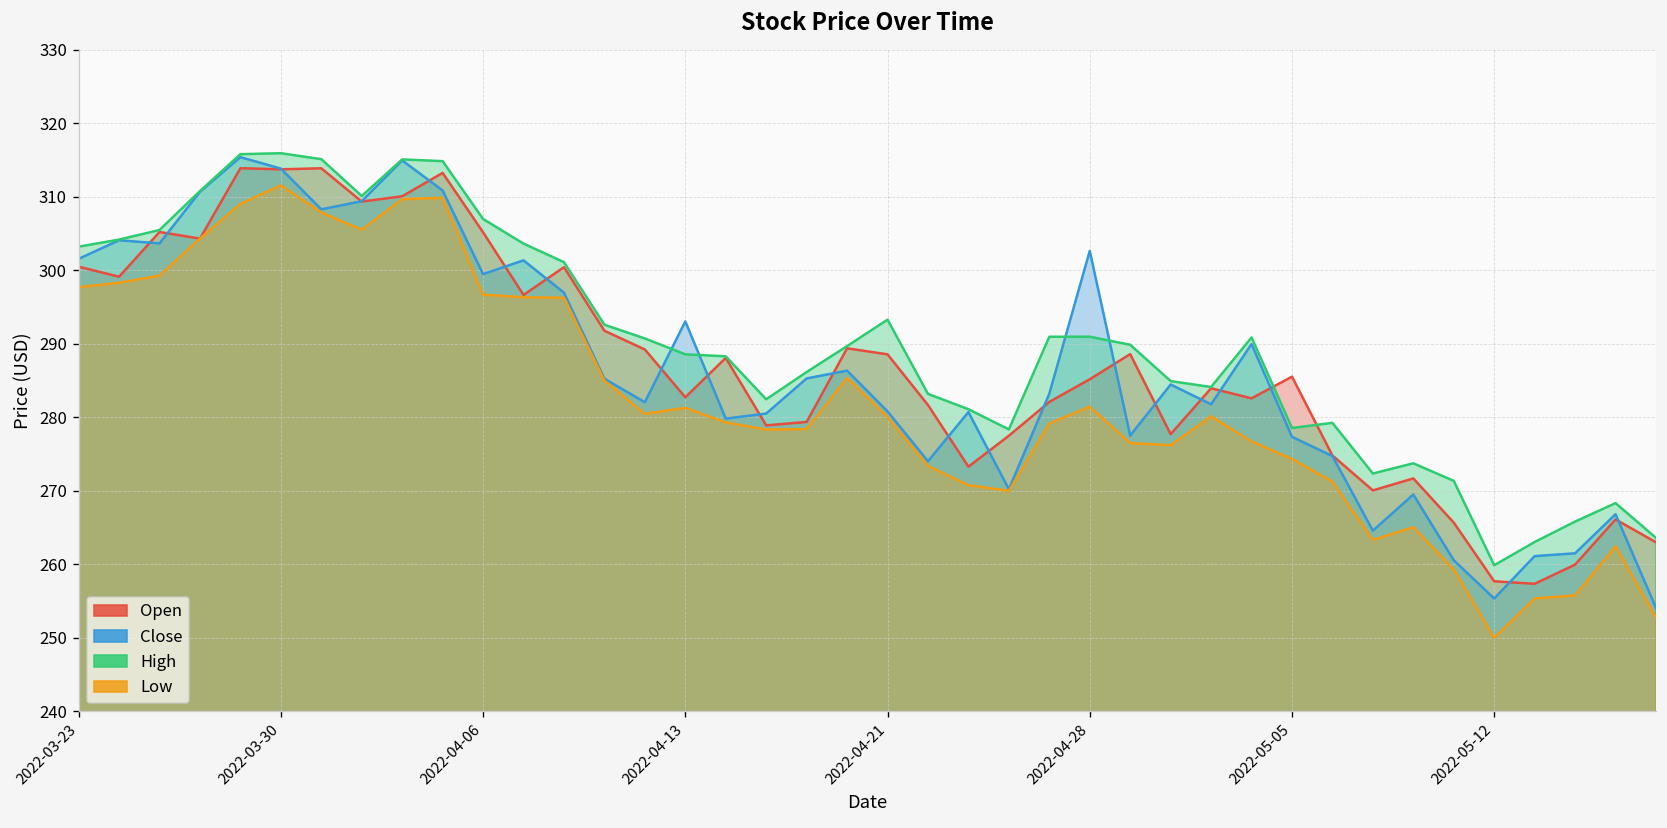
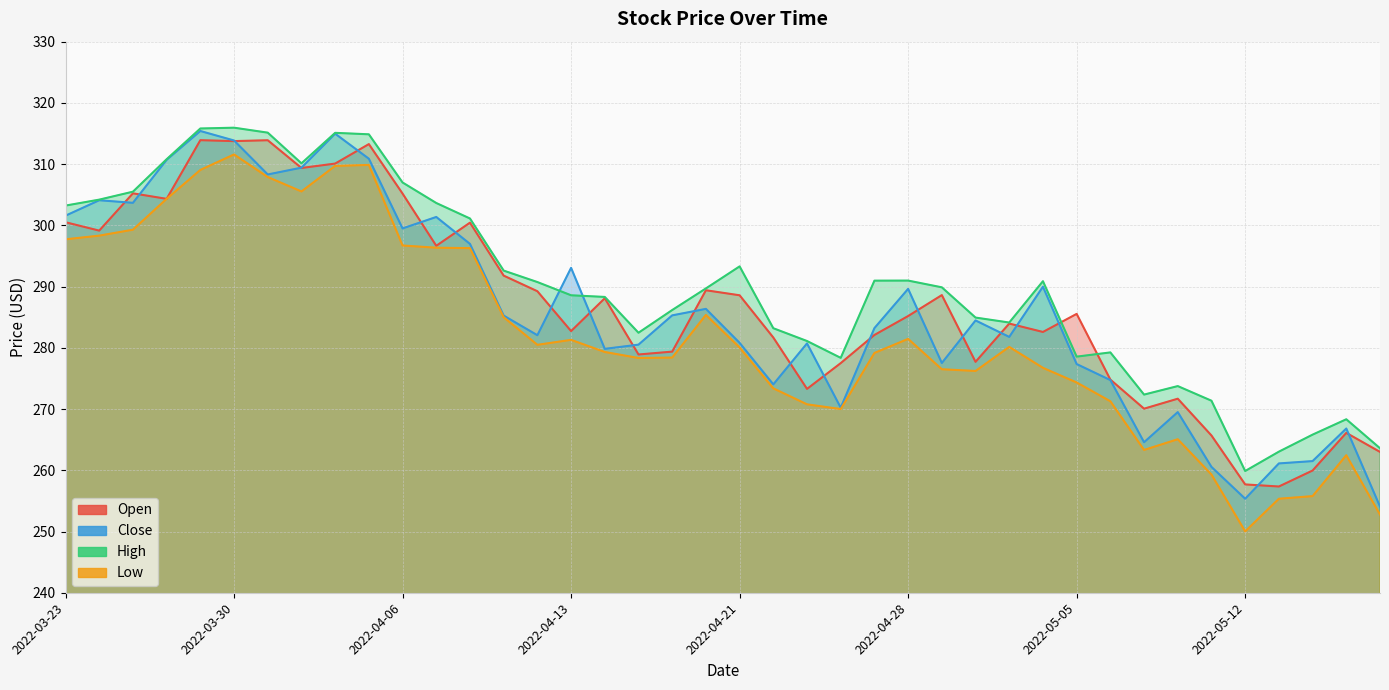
Close, 2022-04-28: 303 -> 290
